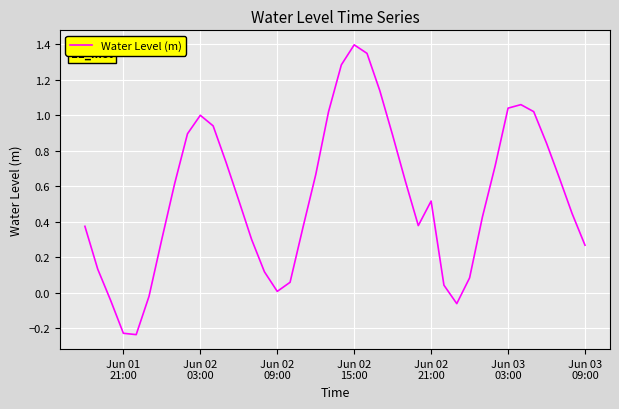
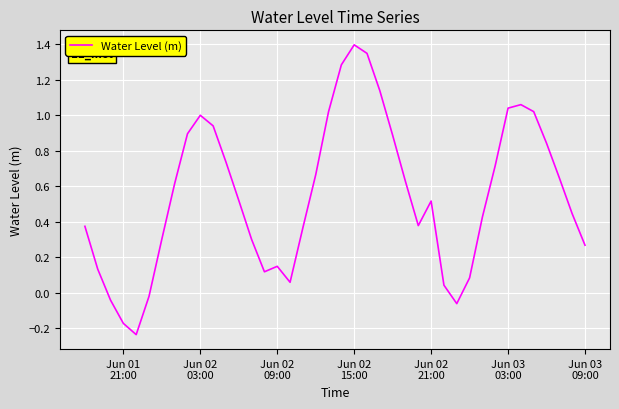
Jun 01 21:00: -0.23 -> -0.17
Jun 02 09:00: 0.01 -> 0.15
